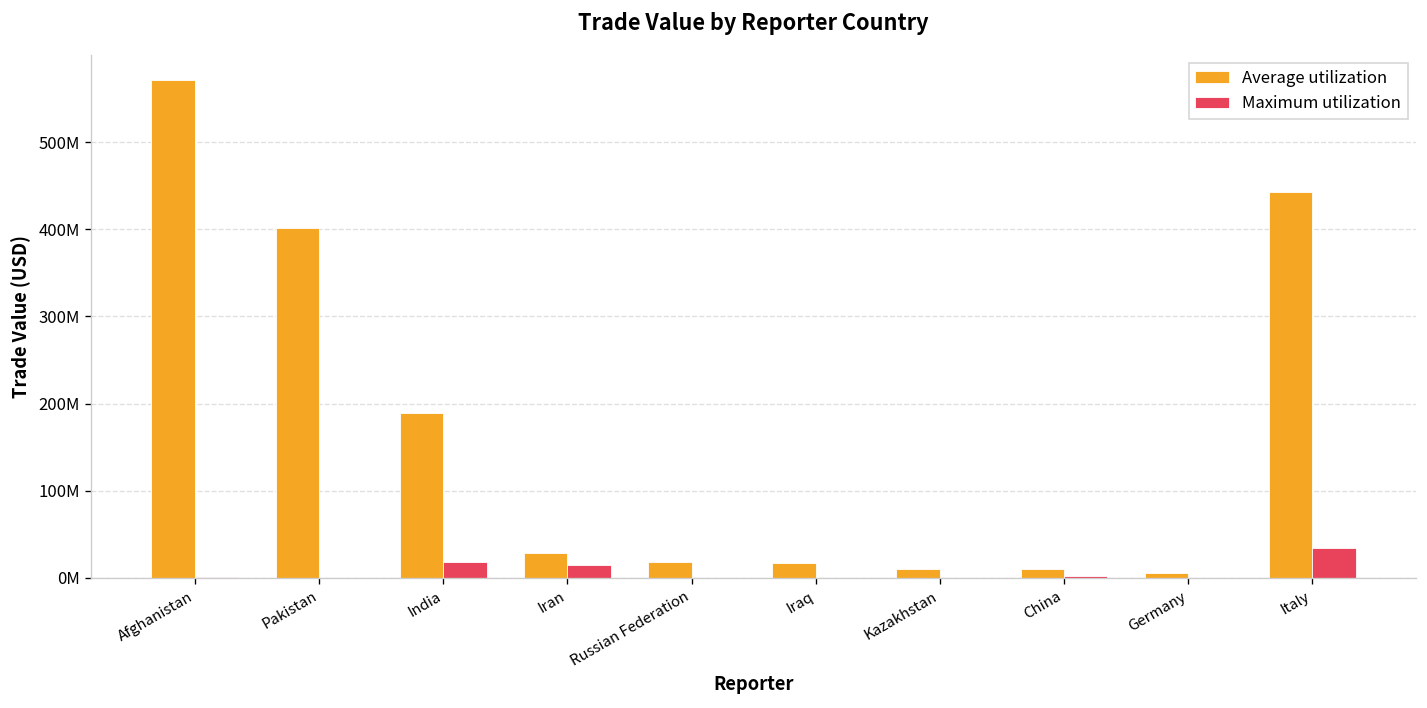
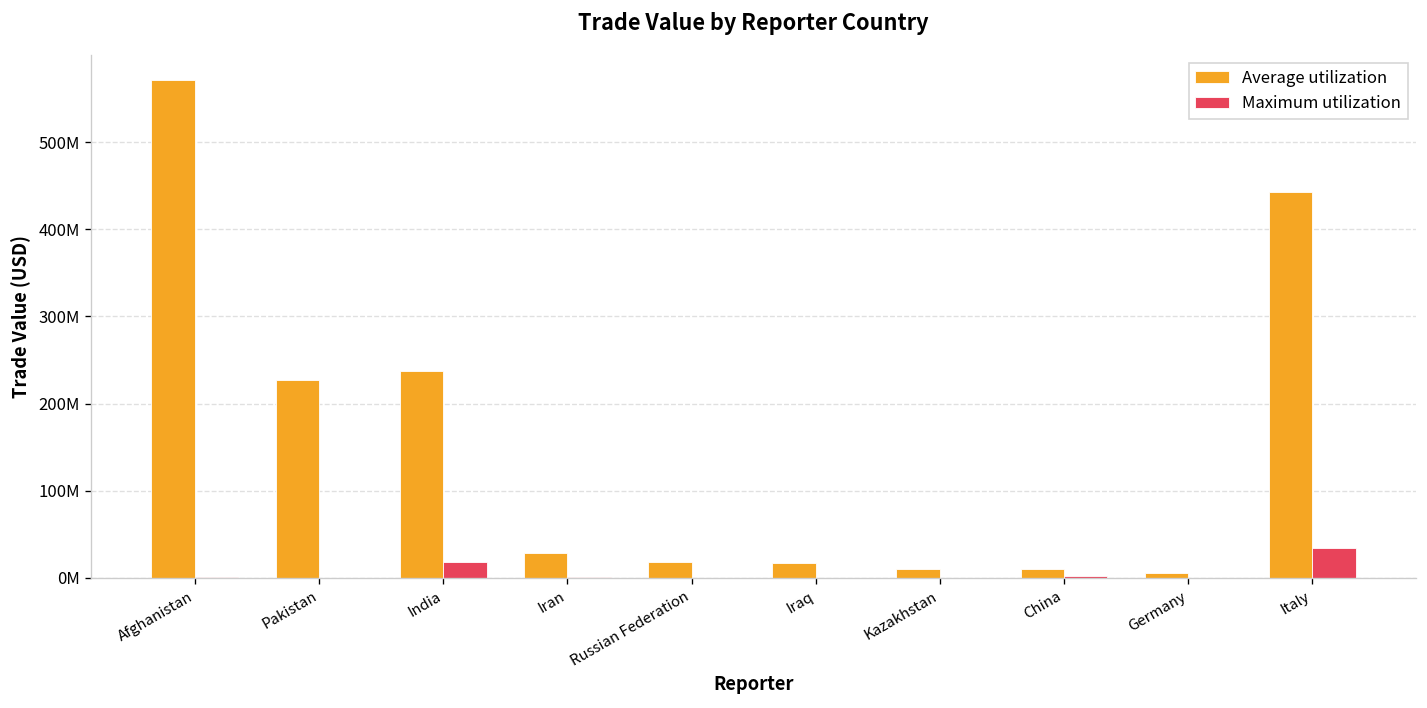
Average utilization, Pakistan: 400000000 -> 230000000
Average utilization, India: 190000000 -> 240000000
Maximum utilization, Iran: 10000000 -> 0
